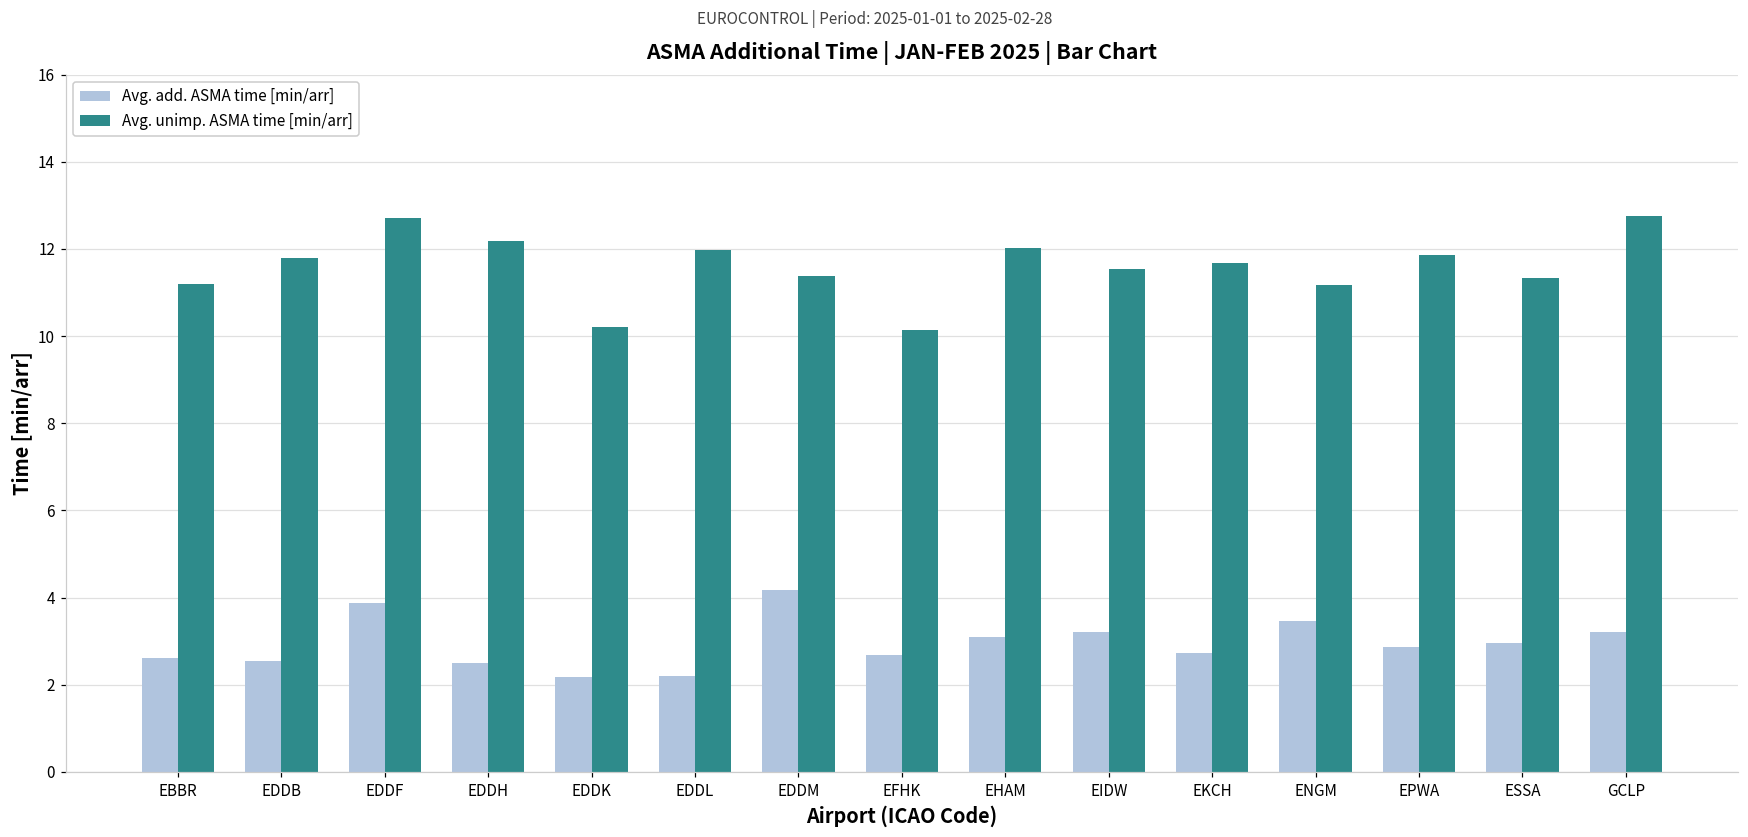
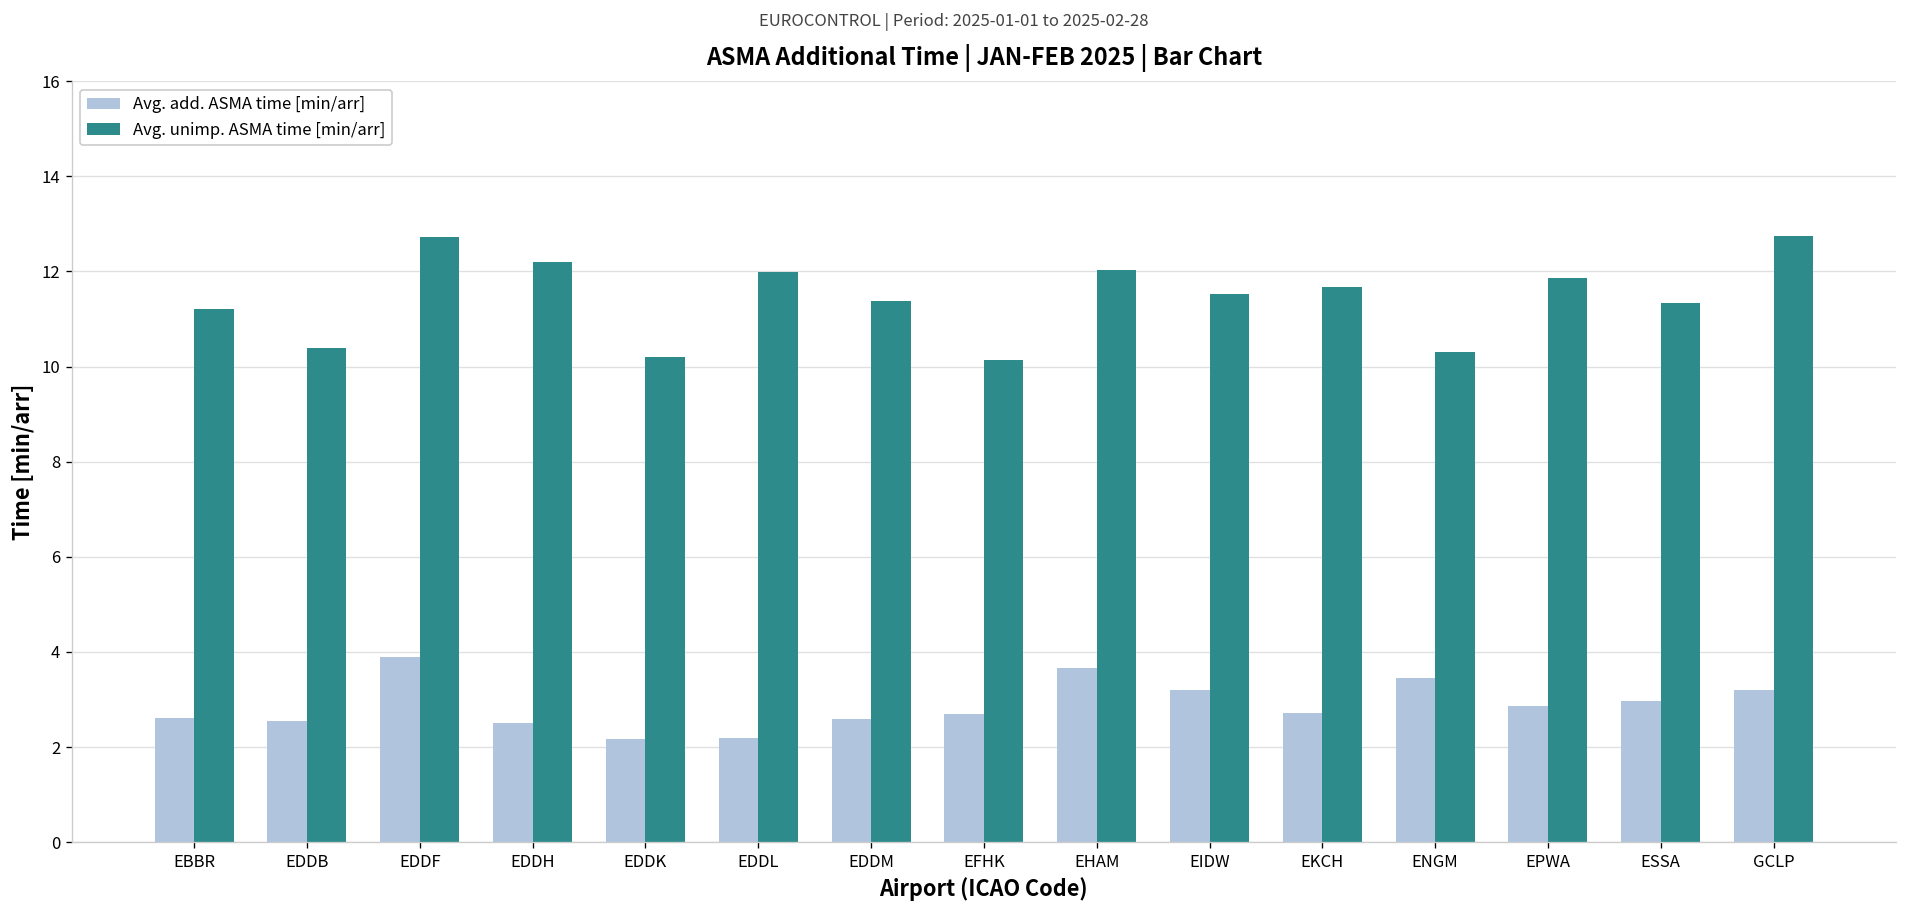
Avg. unimp. ASMA time [min/arr], EDDB: 11.8 -> 10.4
Avg. add. ASMA time [min/arr], EDDM: 4.2 -> 2.6
Avg. add. ASMA time [min/arr], EHAM: 3.1 -> 3.7
Avg. unimp. ASMA time [min/arr], ENGM: 11.2 -> 10.3
